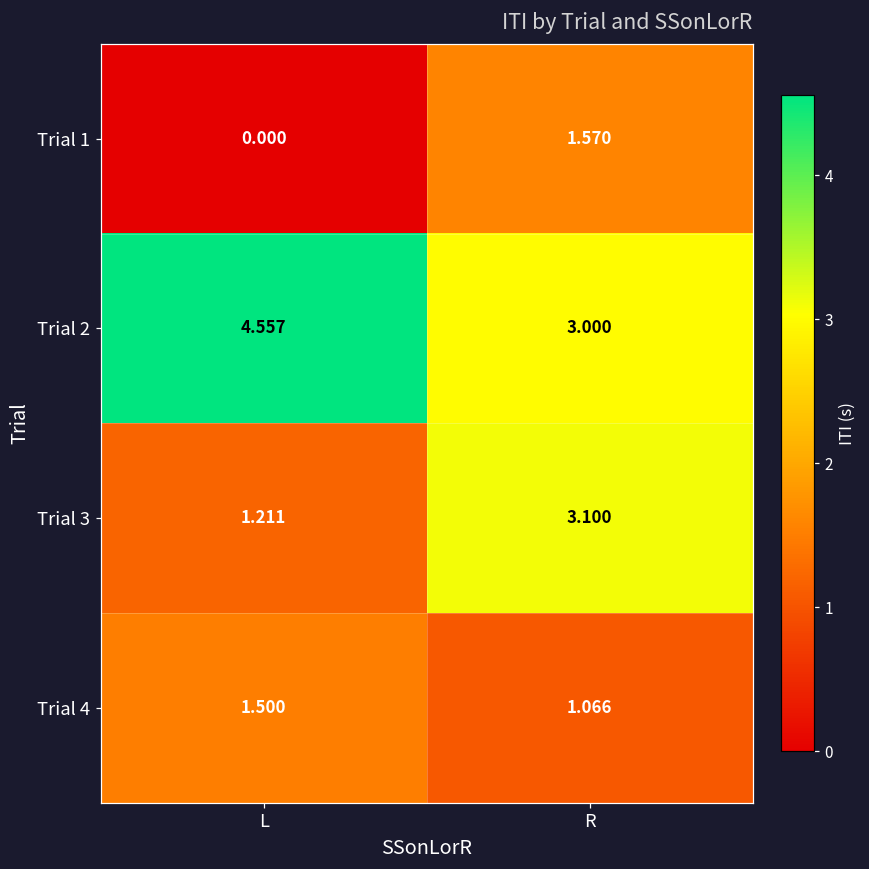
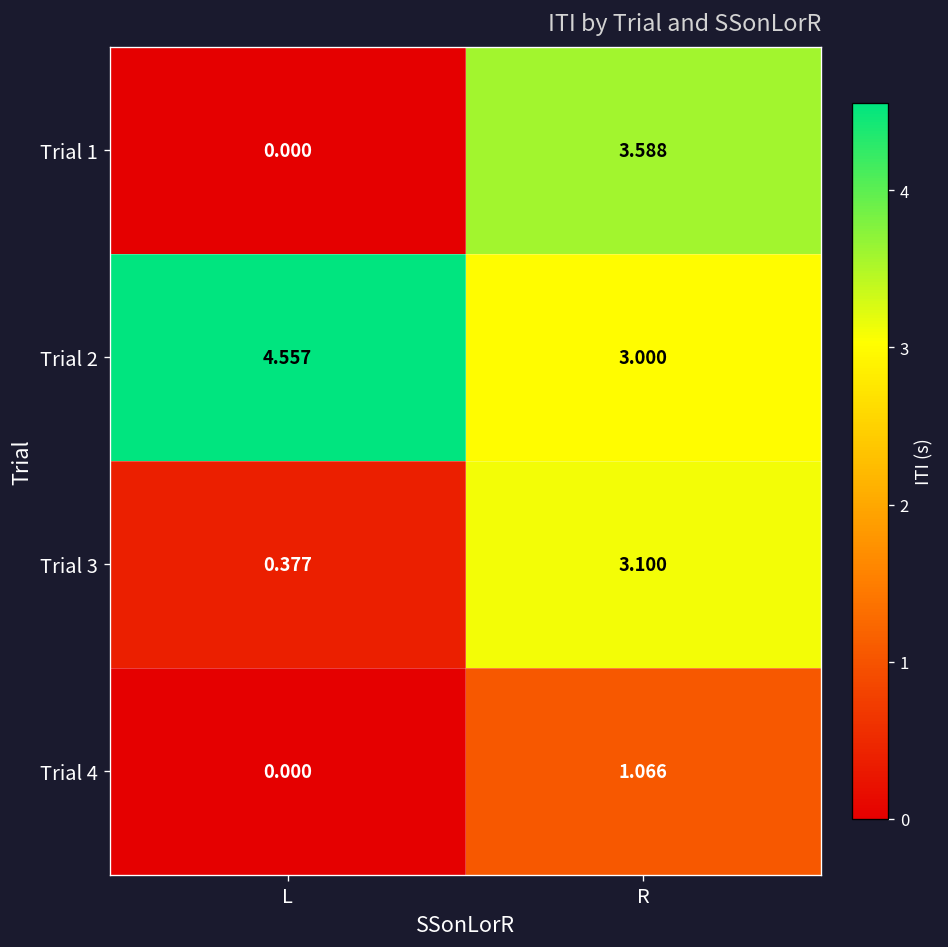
Trial 1, R: 1.570 -> 3.588
Trial 3, L: 1.211 -> 0.377
Trial 4, L: 1.500 -> 0.000
